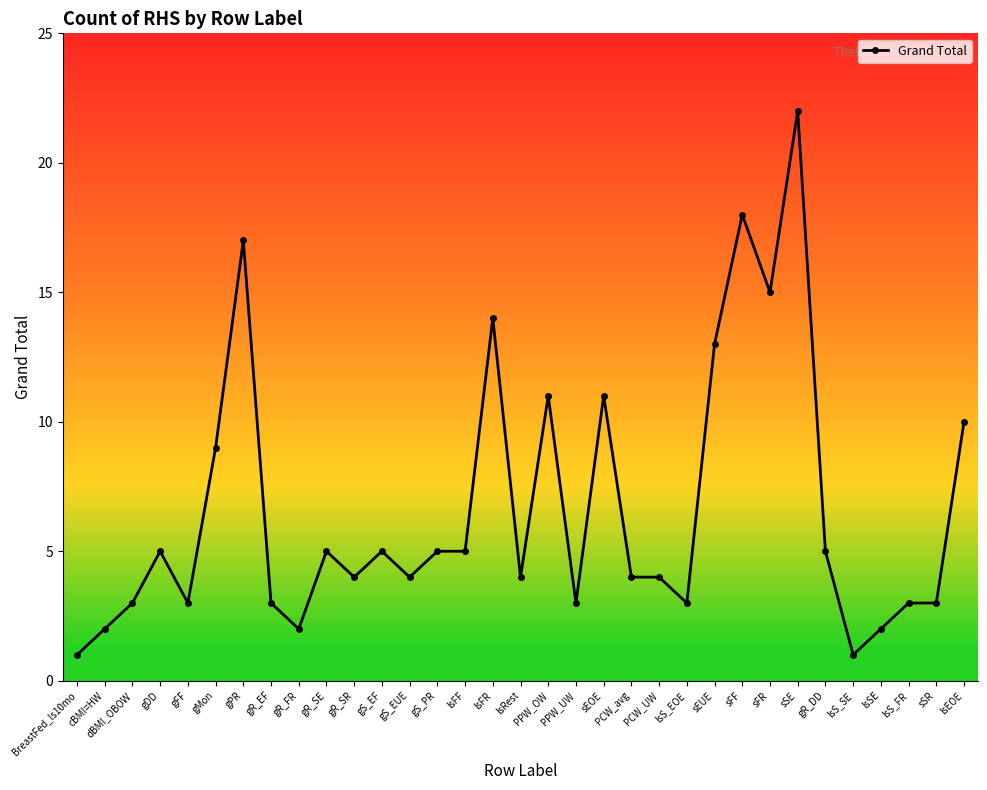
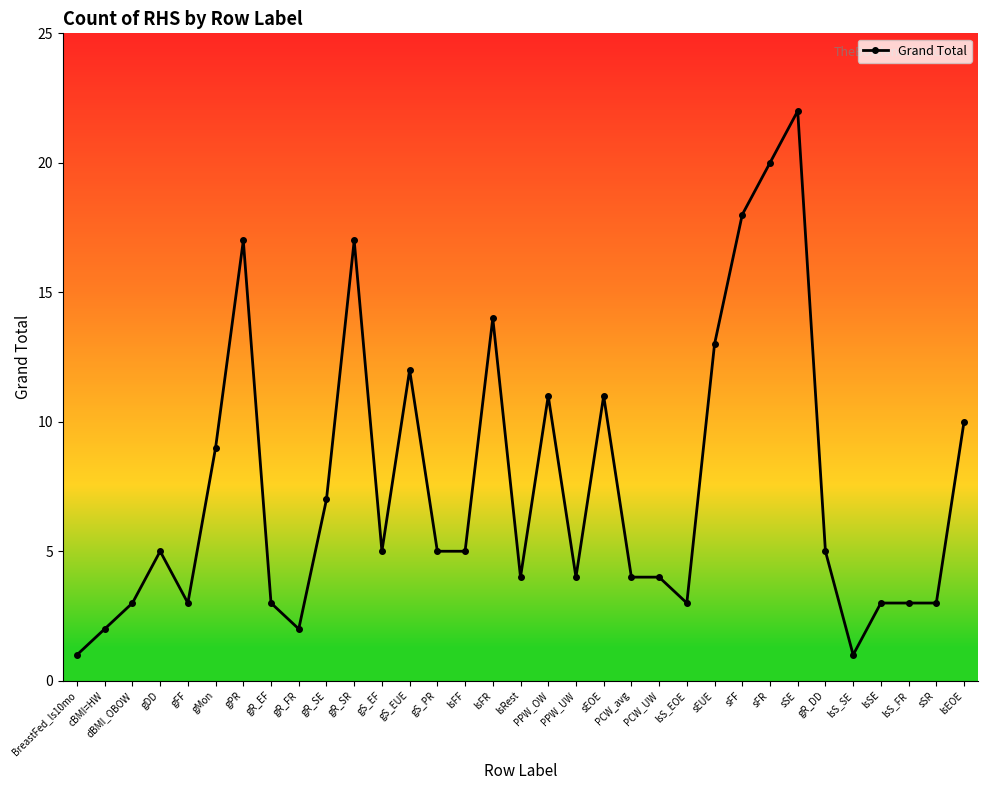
gR_SE: 5 -> 7
gR_SR: 4 -> 17
gS_EUE: 4 -> 12
PPW_UW: 3 -> 4
sFR: 15 -> 20
lsSE: 2 -> 3
